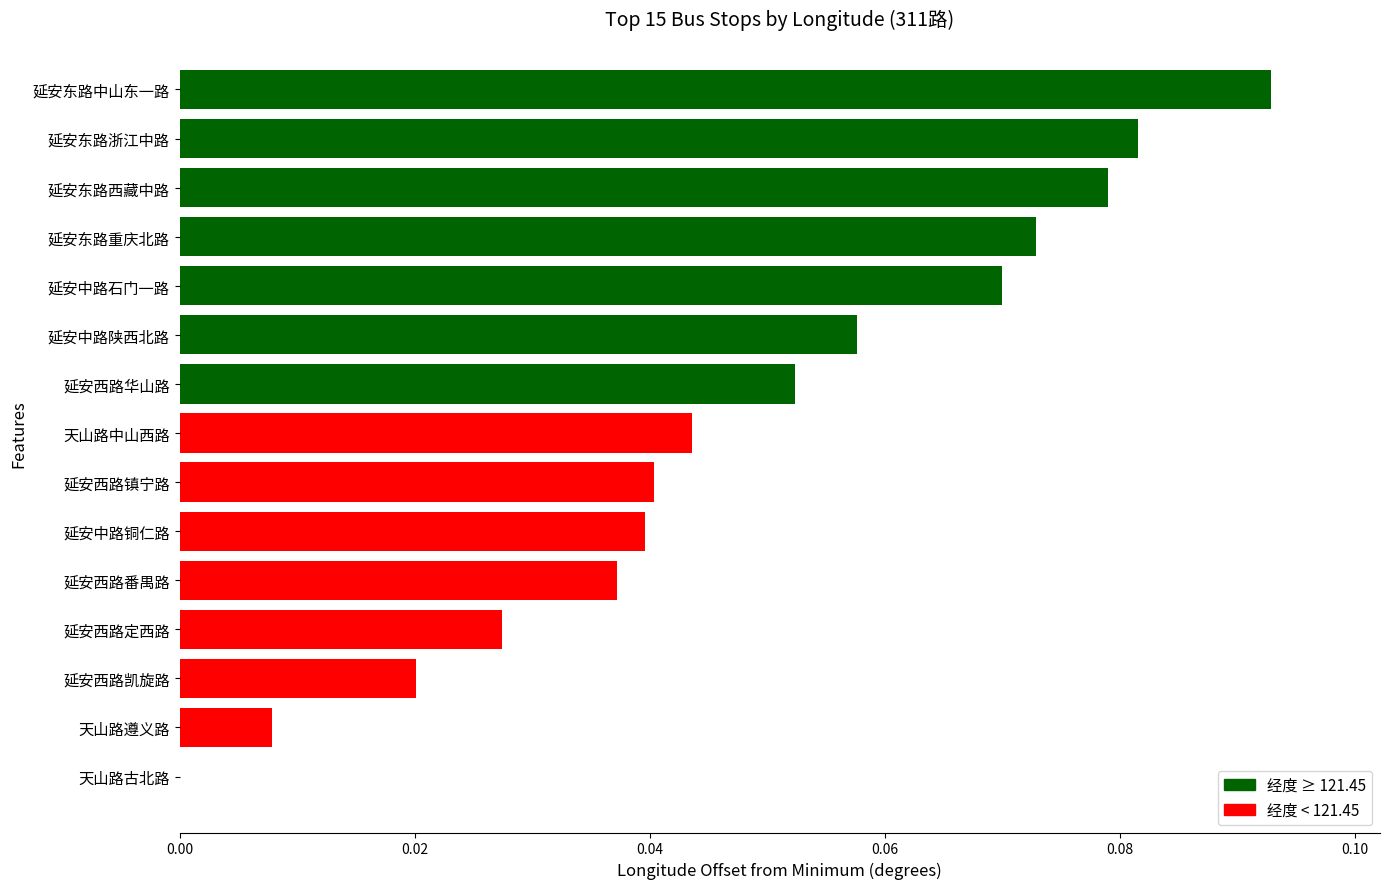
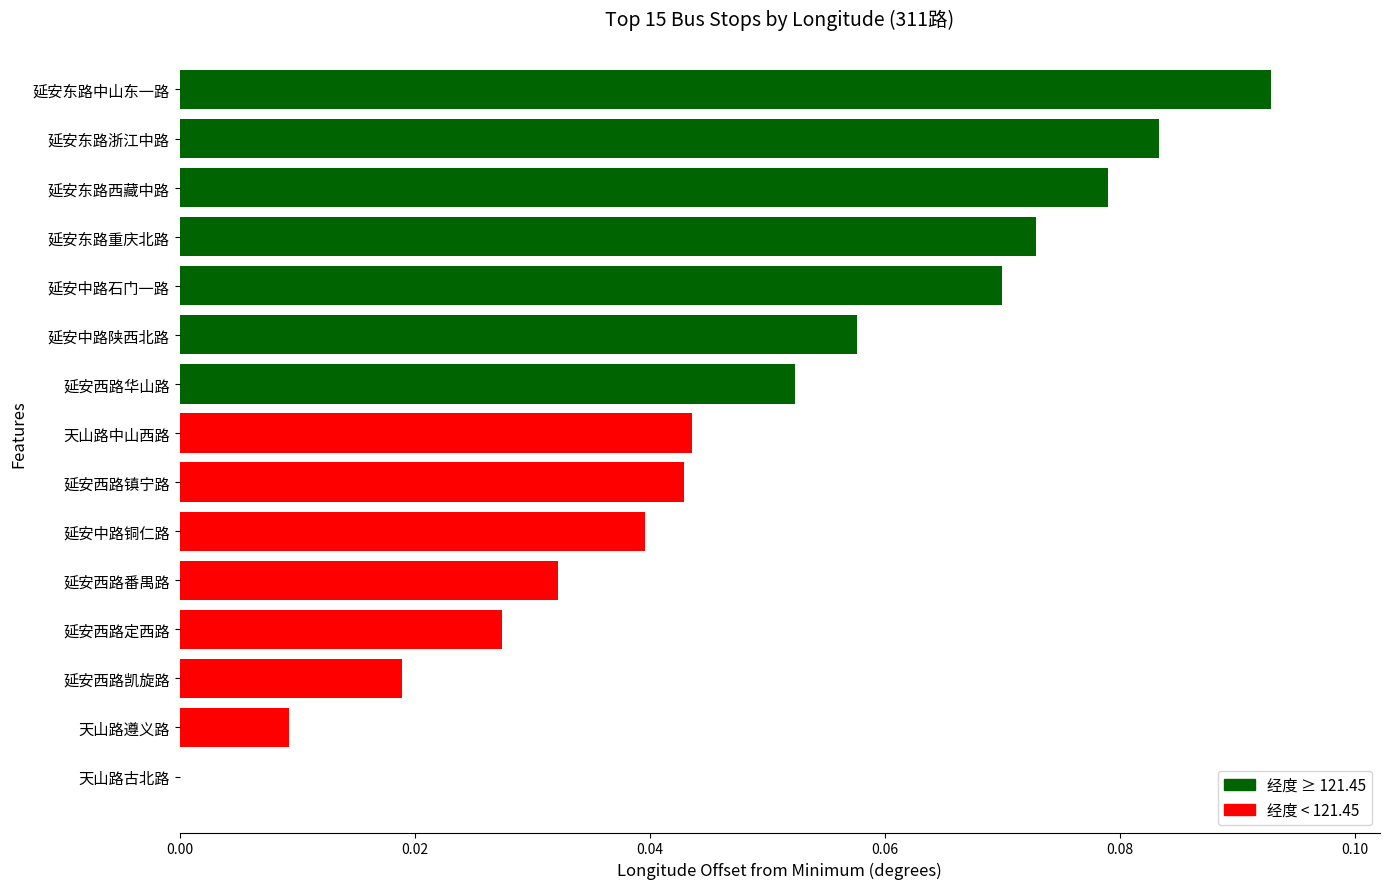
延安东路浙江中路: 0.0815 -> 0.0833
延安西路镇宁路: 0.0404 -> 0.0429
延安西路番禺路: 0.0372 -> 0.0322
延安西路凯旋路: 0.0201 -> 0.0189
天山路遵义路: 0.0079 -> 0.0093
